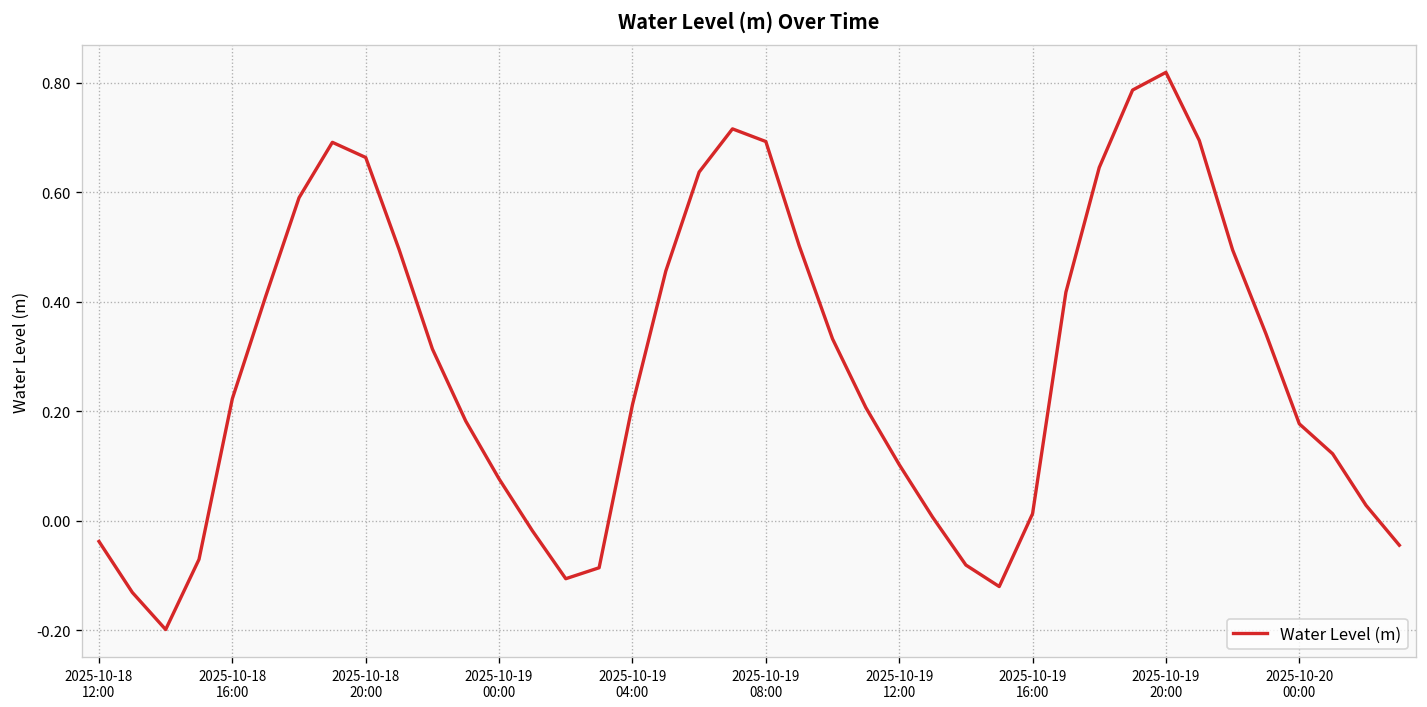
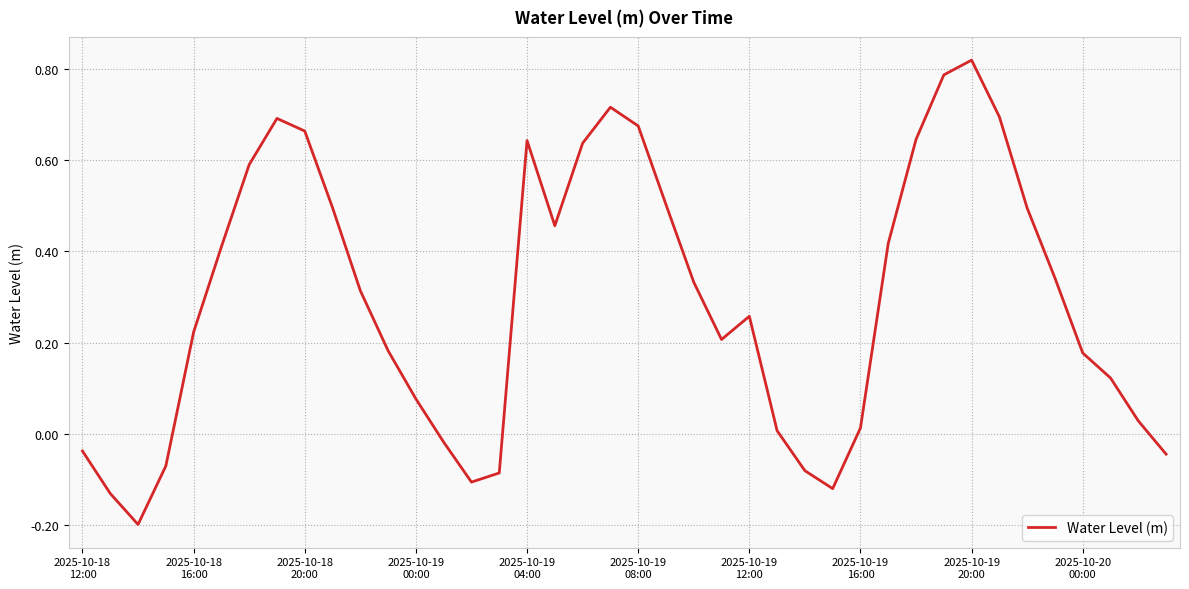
2025-10-19 04:00: 0.21 -> 0.64
2025-10-19 08:00: 0.69 -> 0.67
2025-10-19 12:00: 0.10 -> 0.26
